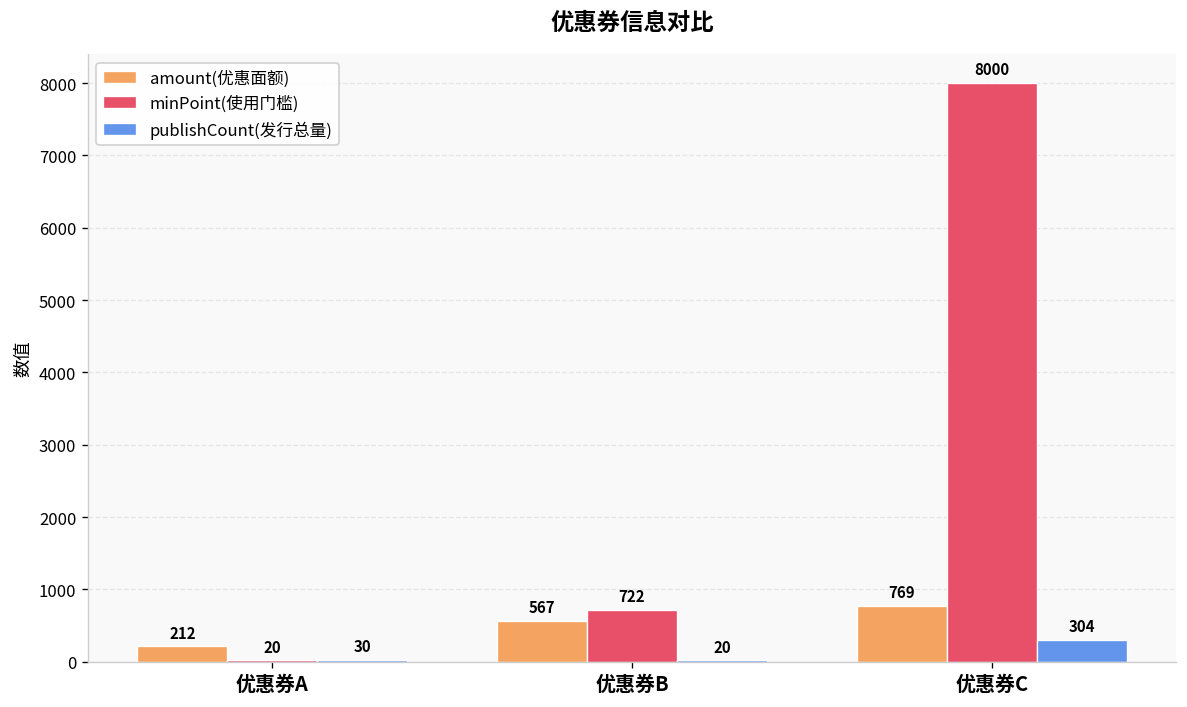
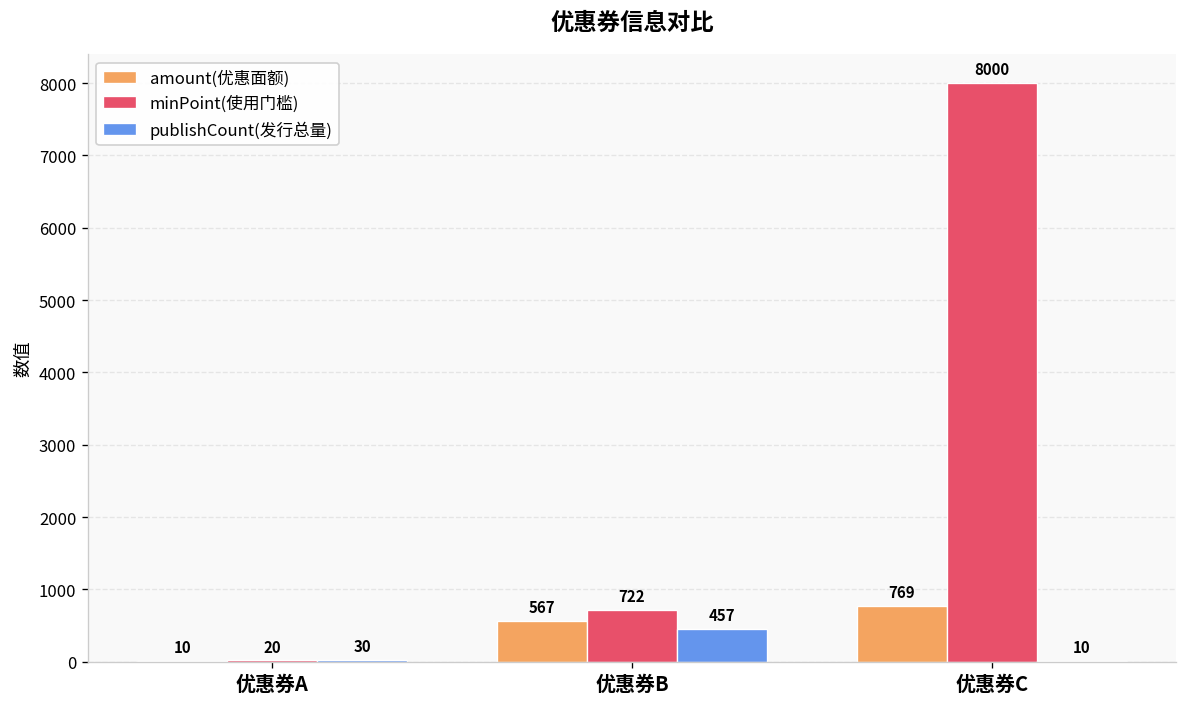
amount(优惠面额), 优惠券A: 212 -> 10
publishCount(发行总量), 优惠券B: 20 -> 457
publishCount(发行总量), 优惠券C: 304 -> 10
